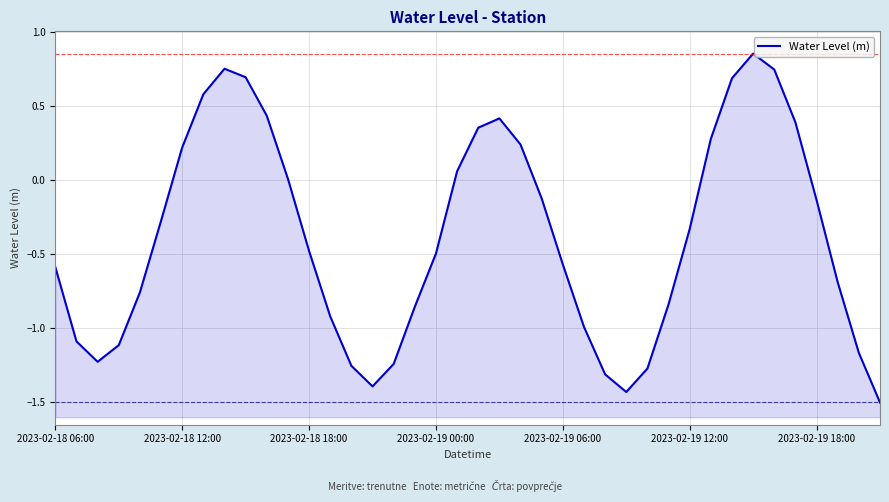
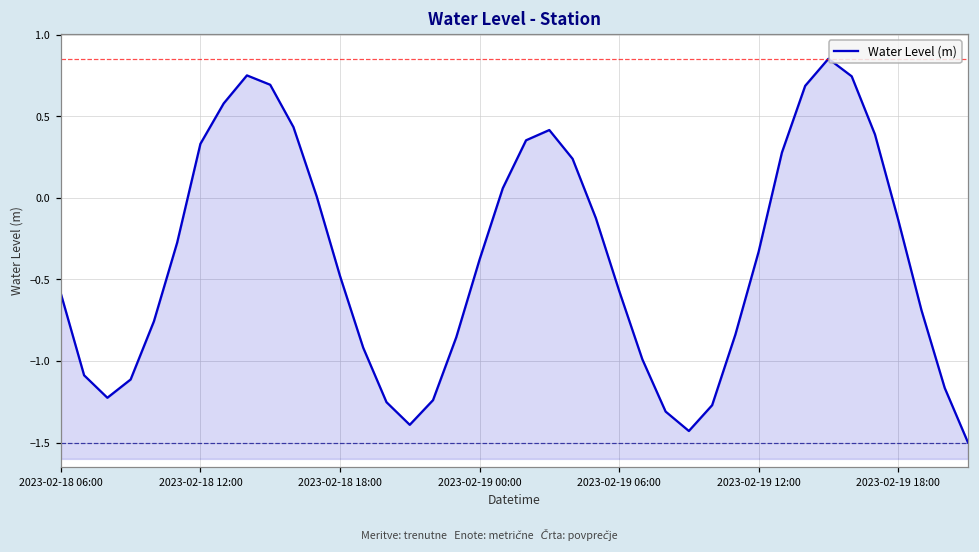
2023-02-18 12:00: 0.22 -> 0.33
2023-02-19 00:00: -0.50 -> -0.38
